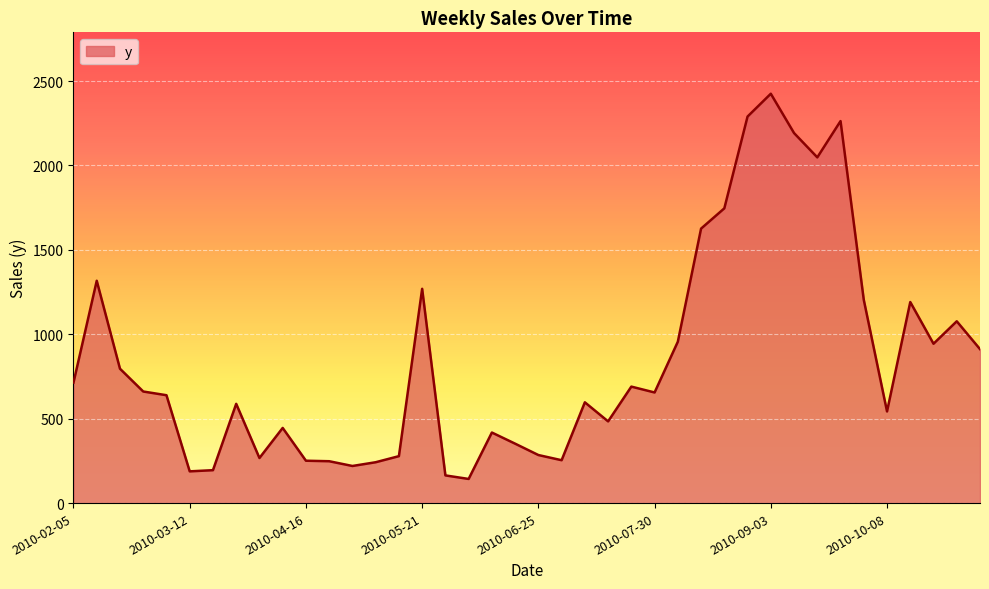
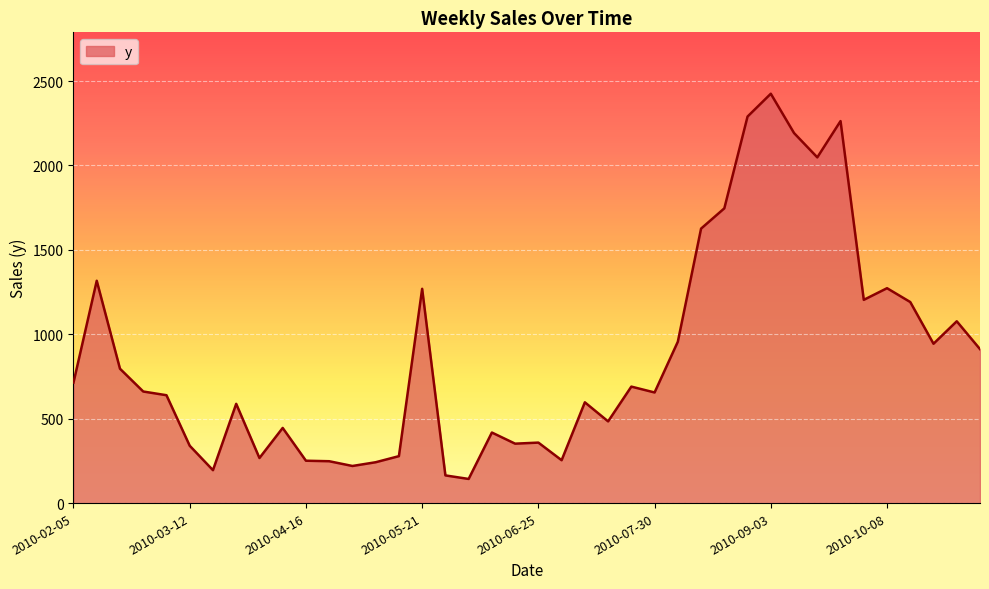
2010-03-12: 190 -> 340
2010-06-25: 280 -> 360
2010-10-08: 540 -> 1270
